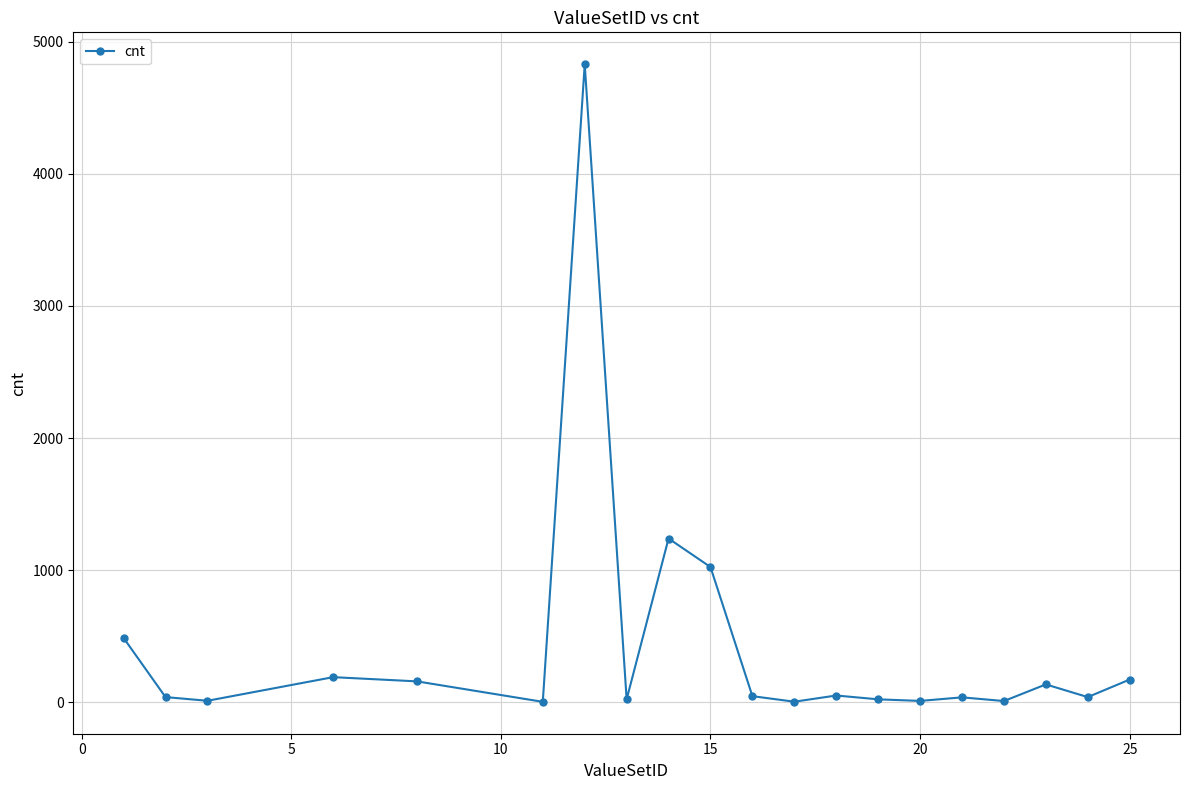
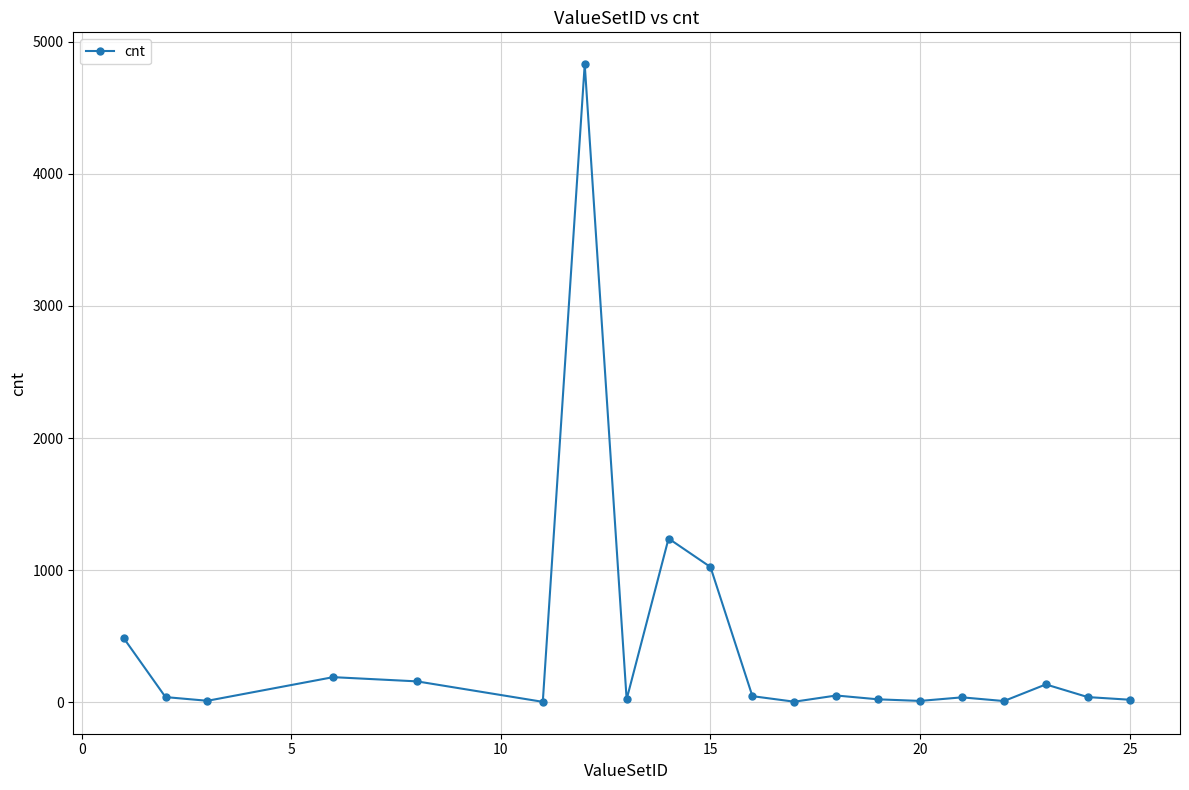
25: 170 -> 20
